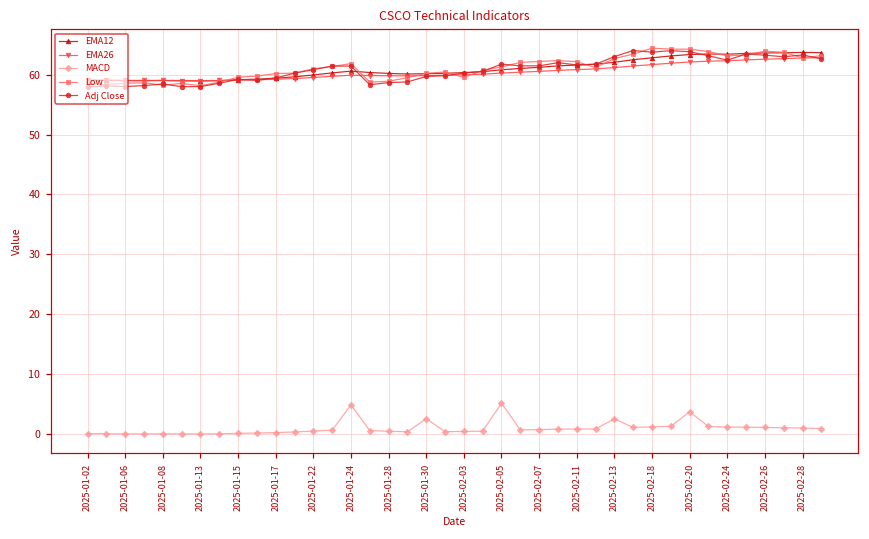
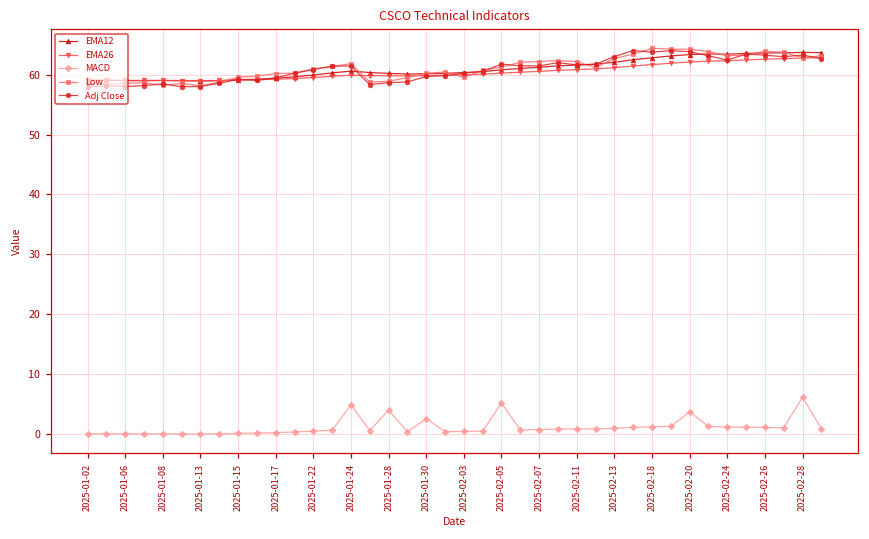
MACD, 2025-01-28: 0 -> 4
MACD, 2025-02-13: 2 -> 1
MACD, 2025-02-28: 1 -> 6
